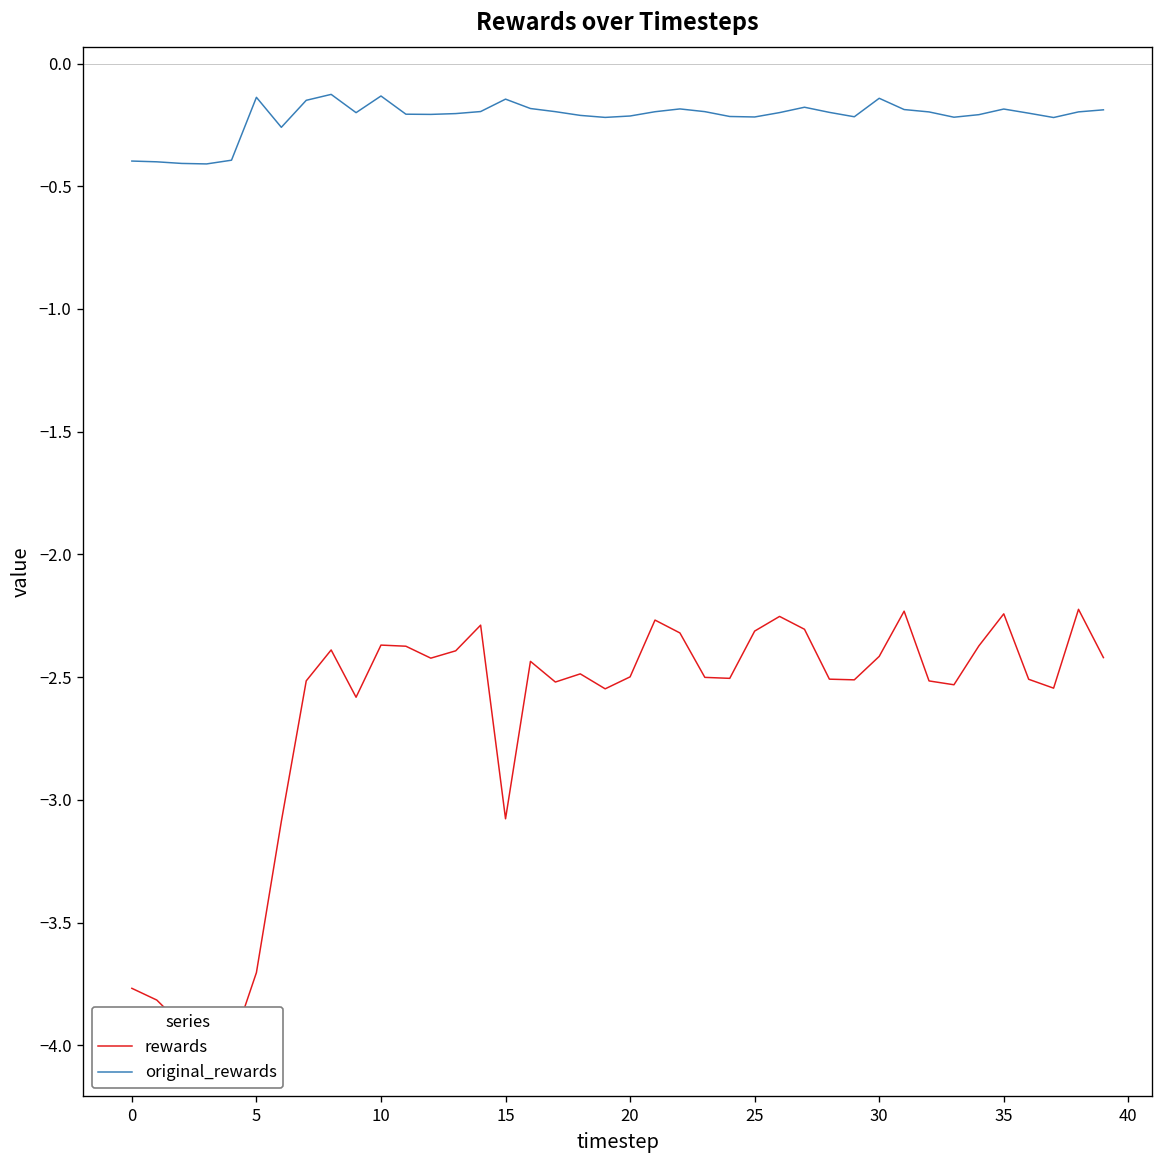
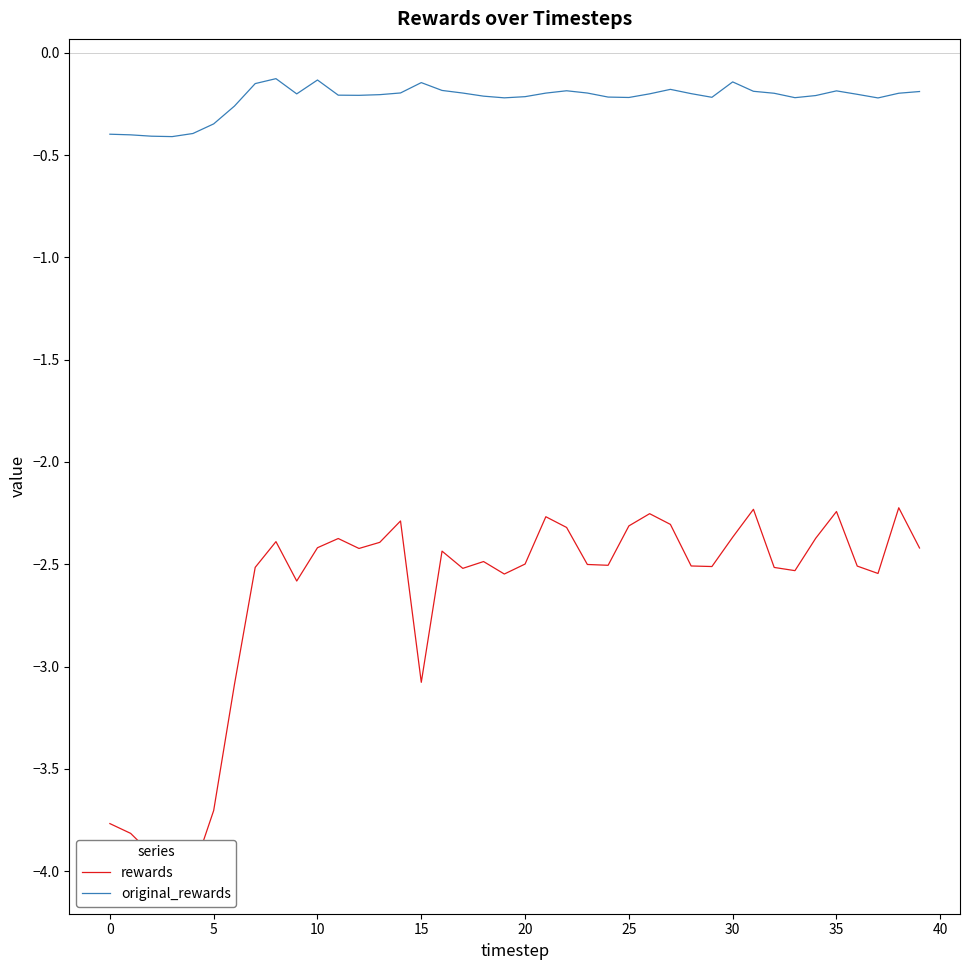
original_rewards, 5: -0.14 -> -0.35
rewards, 10: -2.37 -> -2.42
rewards, 30: -2.42 -> -2.37
